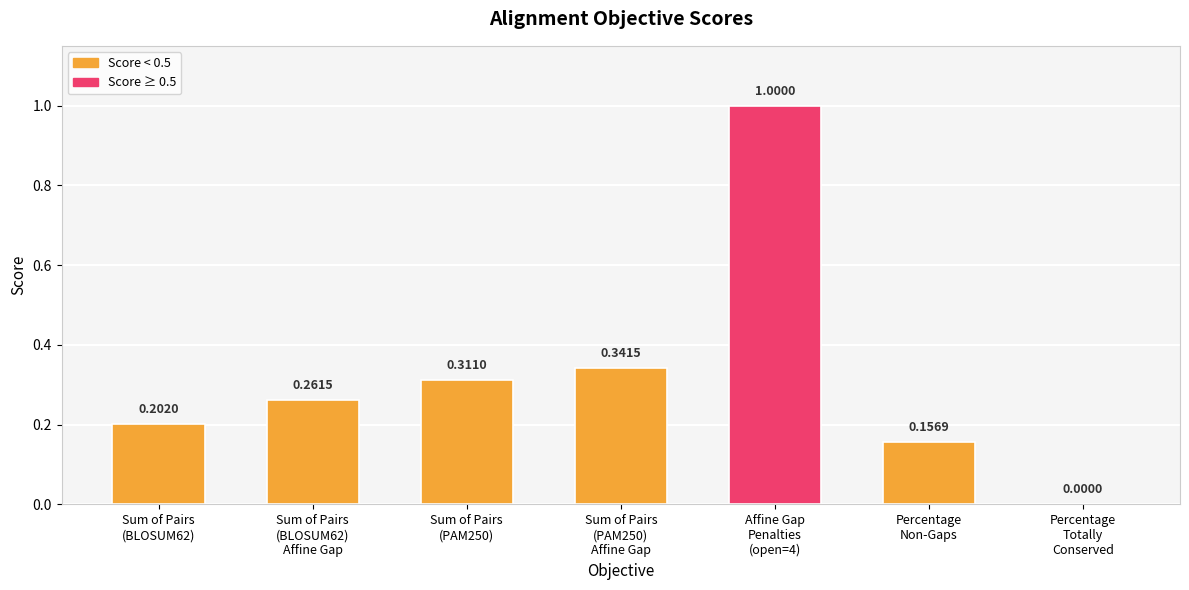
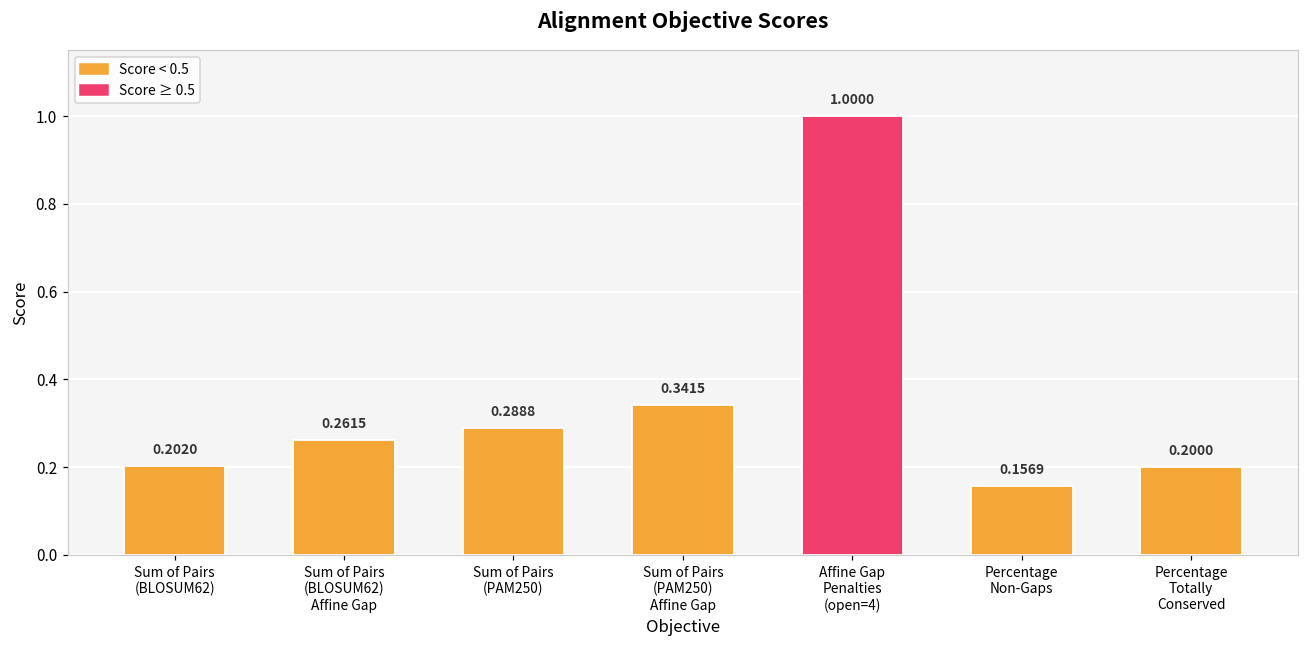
Sum of Pairs (PAM250): 0.3110 -> 0.2888
Percentage Totally Conserved: 0.0000 -> 0.2000
